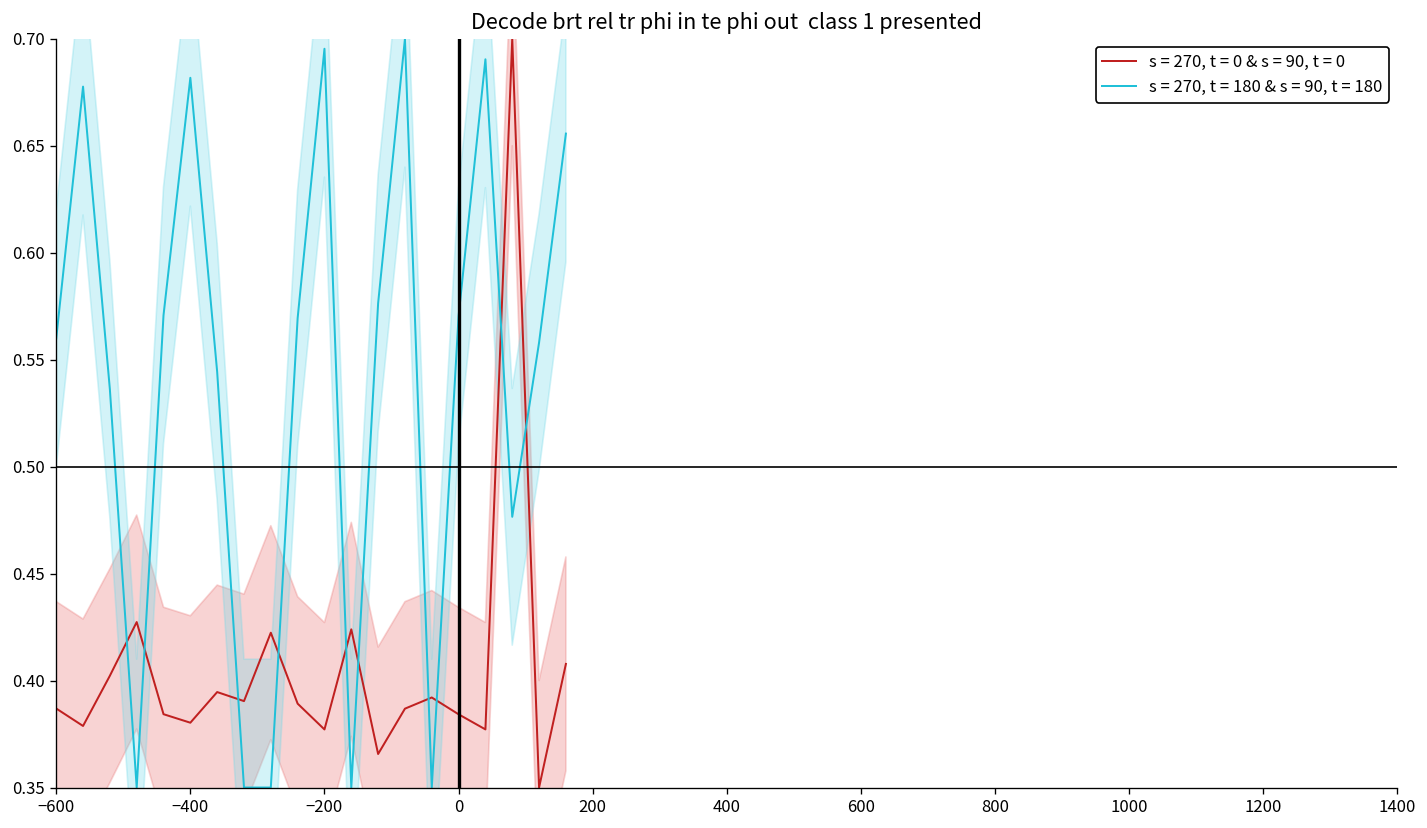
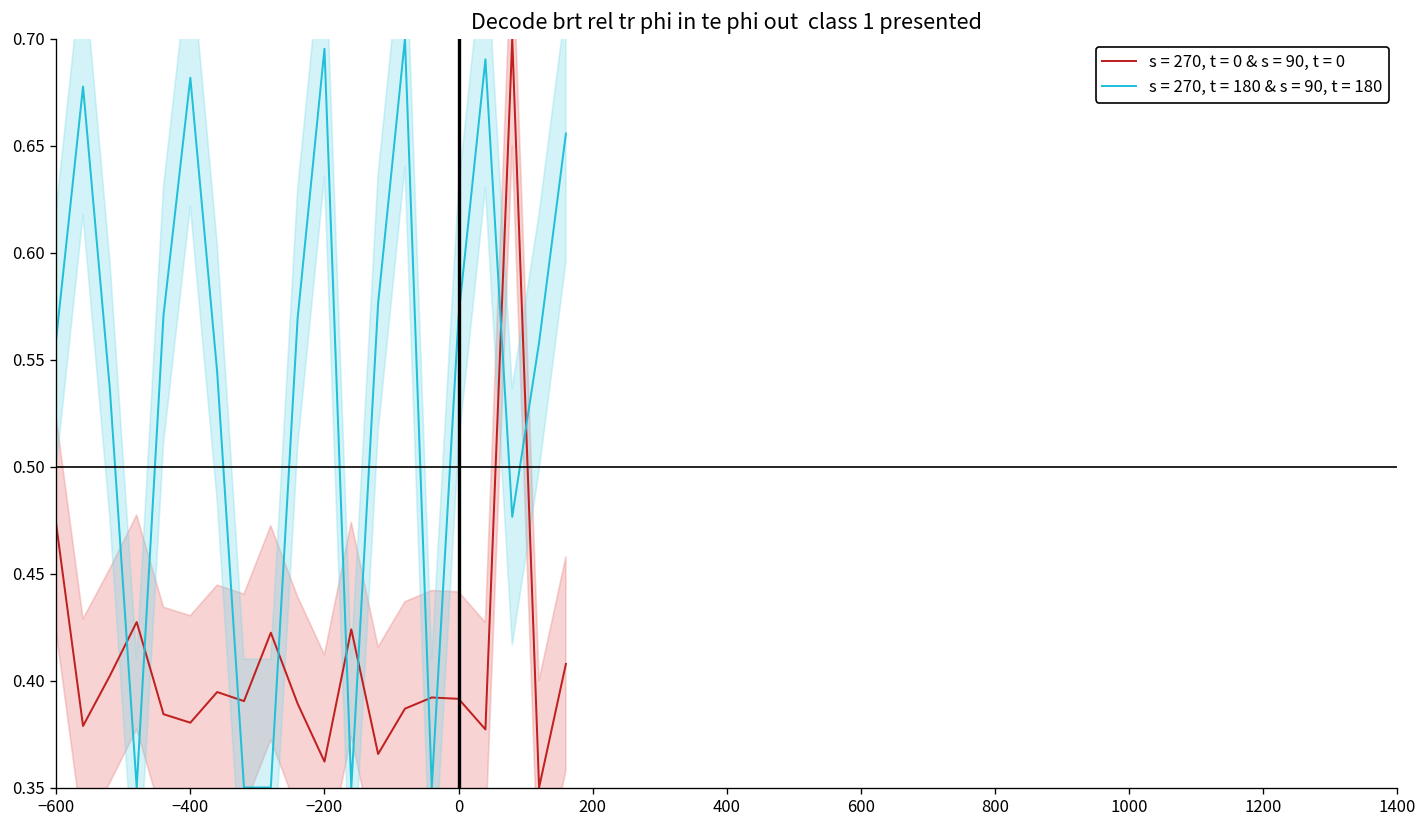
s = 270, t = 0 & s = 90, t = 0, −600: 0.387 -> 0.473
s = 270, t = 0 & s = 90, t = 0, −200: 0.377 -> 0.362
s = 270, t = 0 & s = 90, t = 0, 0: 0.384 -> 0.391
